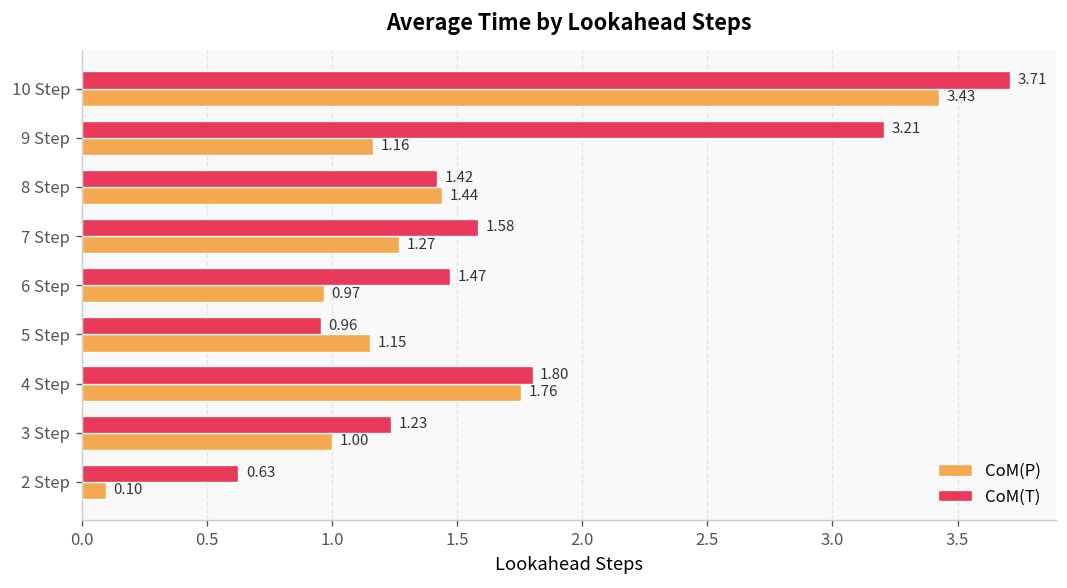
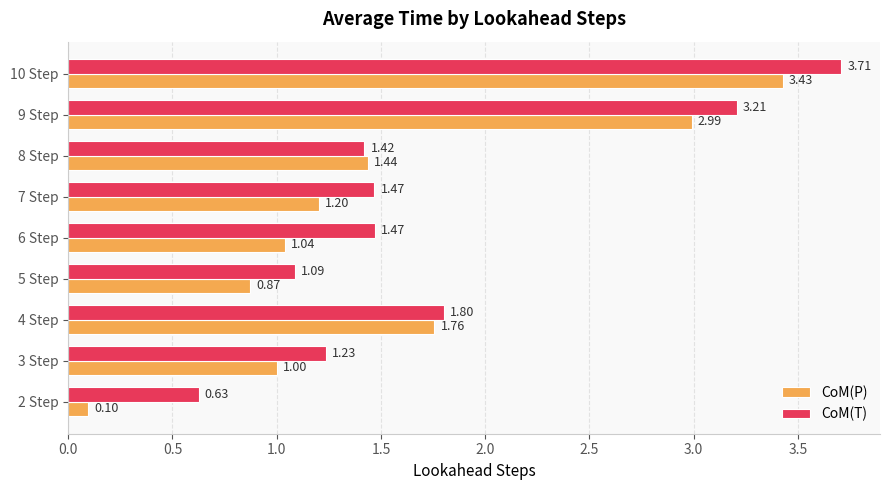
CoM(P), 9 Step: 1.16 -> 2.99
CoM(T), 7 Step: 1.58 -> 1.47
CoM(P), 7 Step: 1.27 -> 1.20
CoM(P), 6 Step: 0.97 -> 1.04
CoM(T), 5 Step: 0.96 -> 1.09
CoM(P), 5 Step: 1.15 -> 0.87
